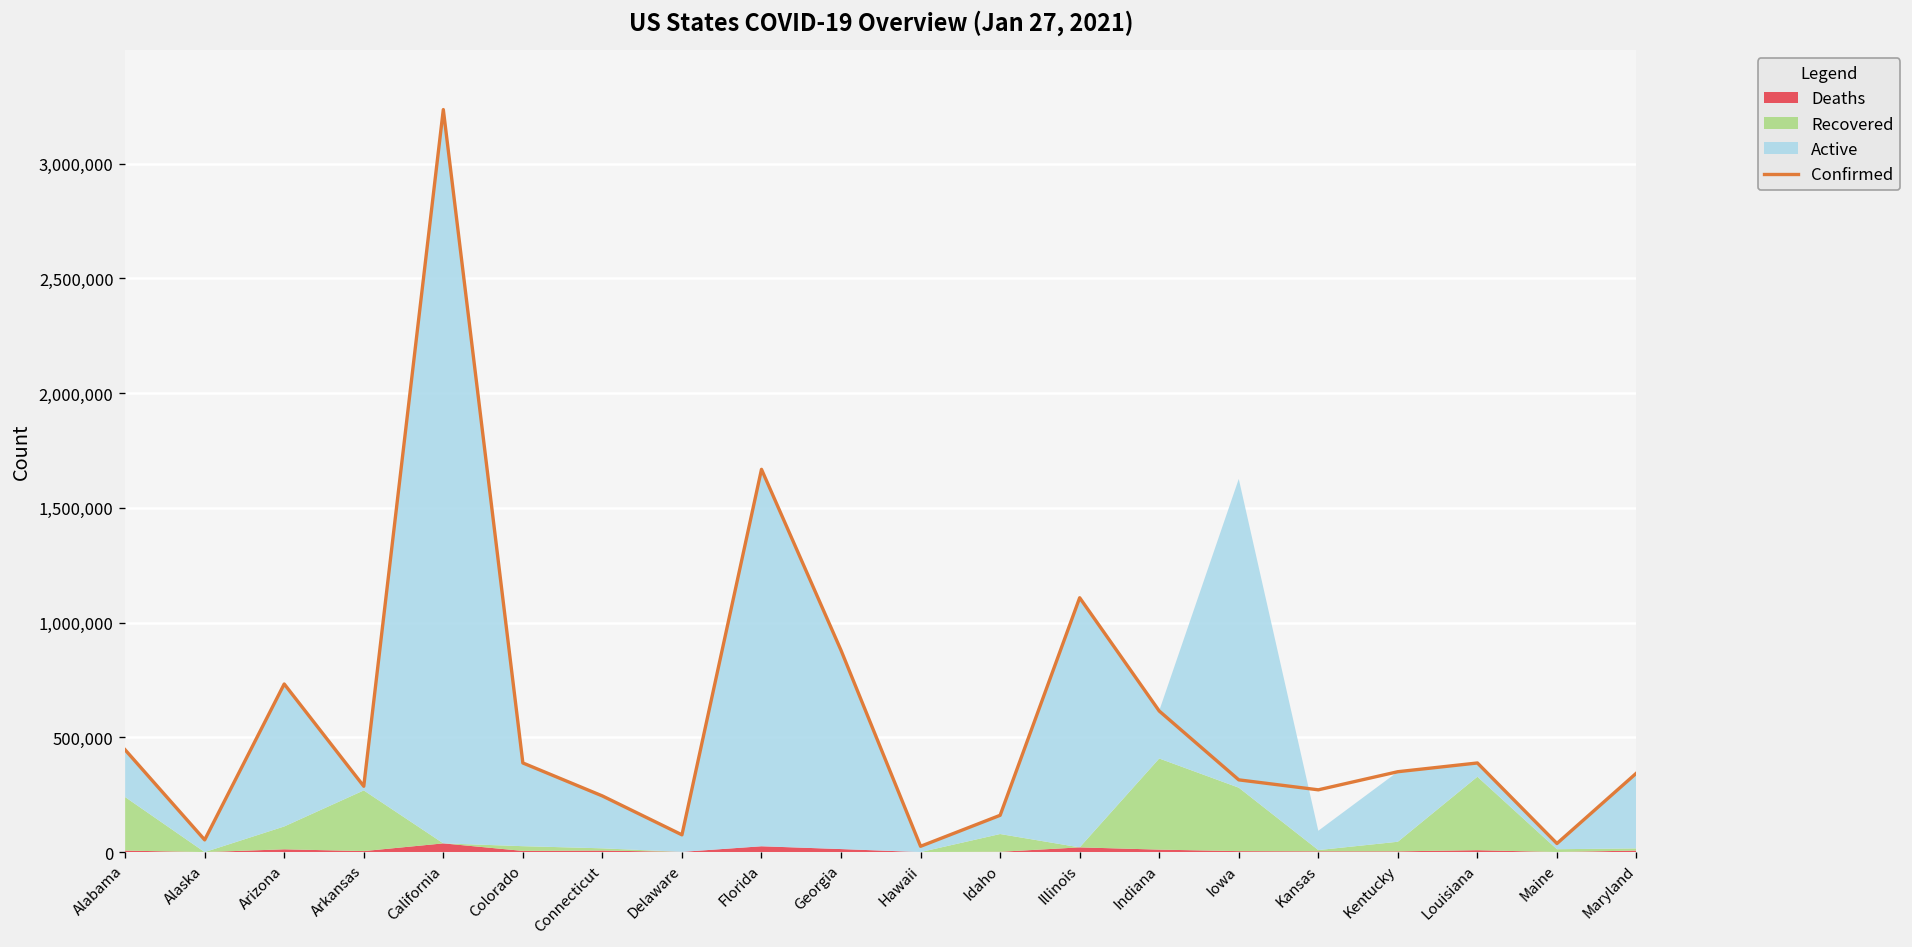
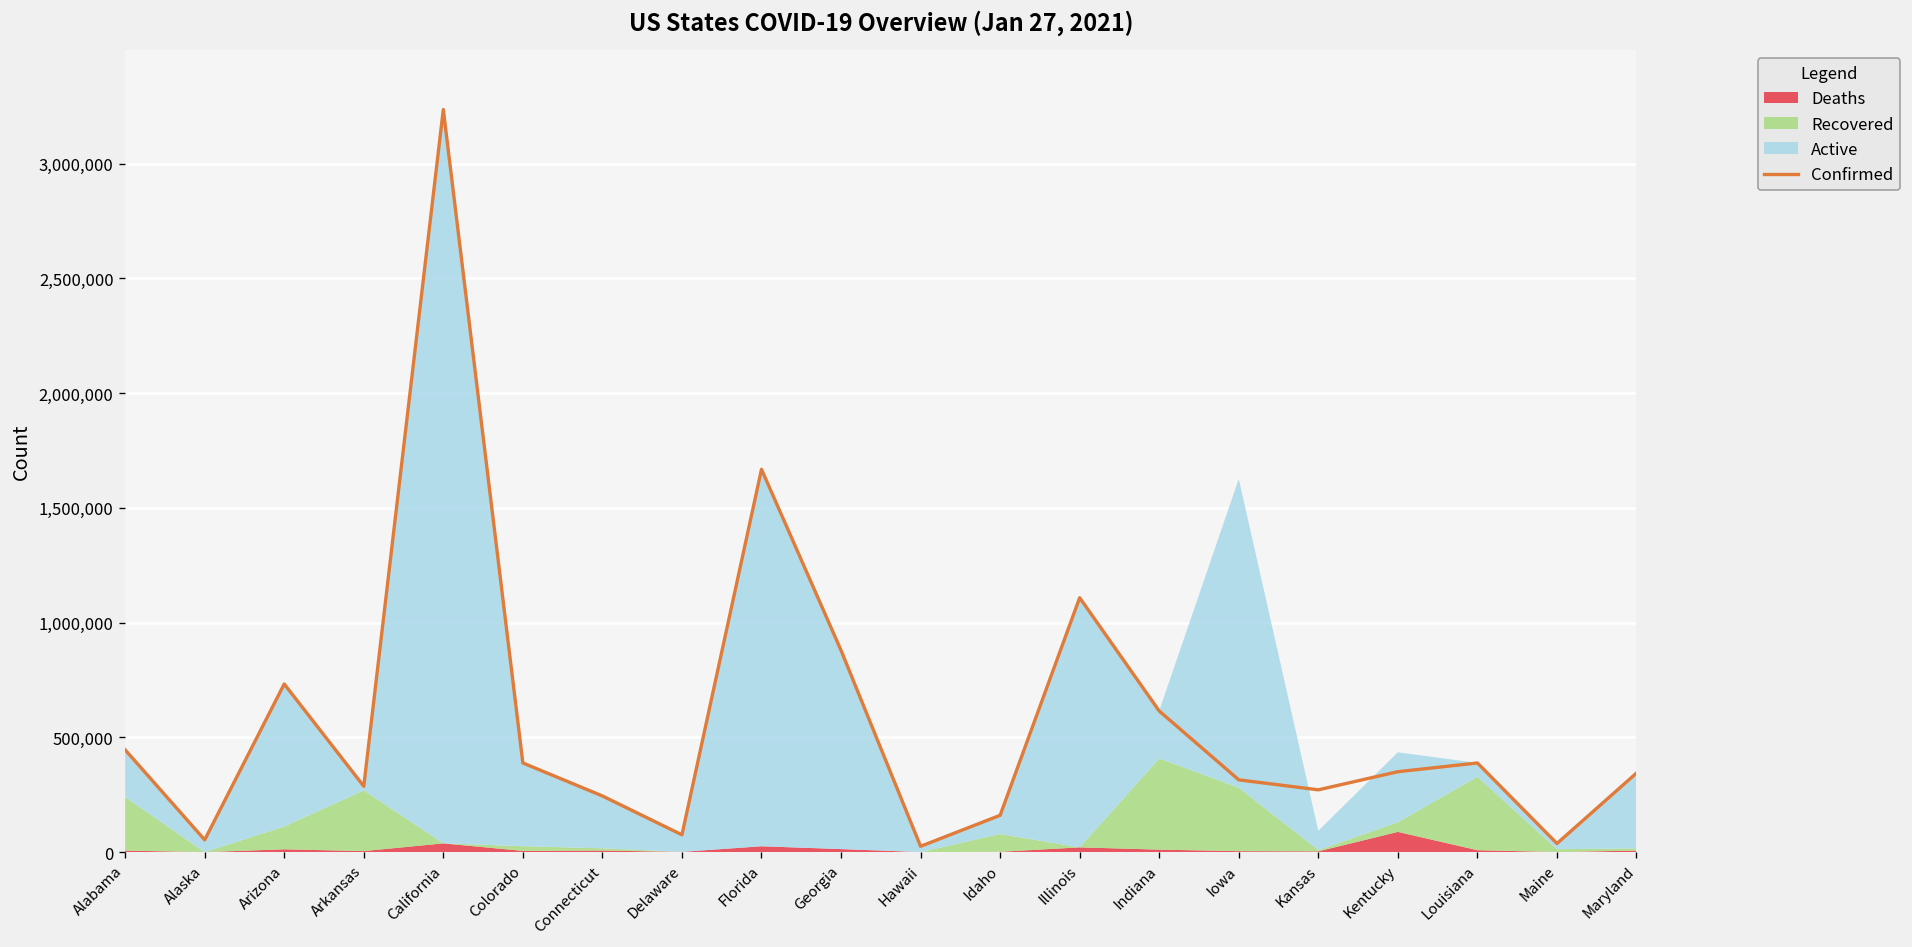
Deaths, Kentucky: 0 -> 90,000
